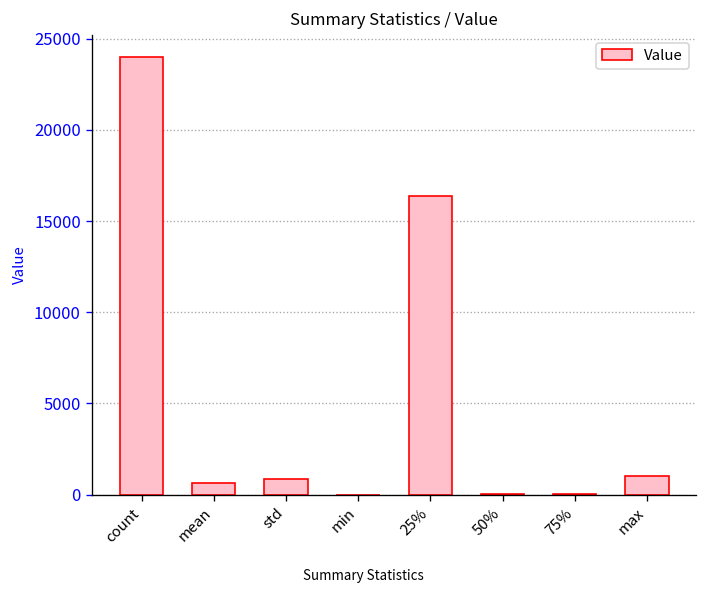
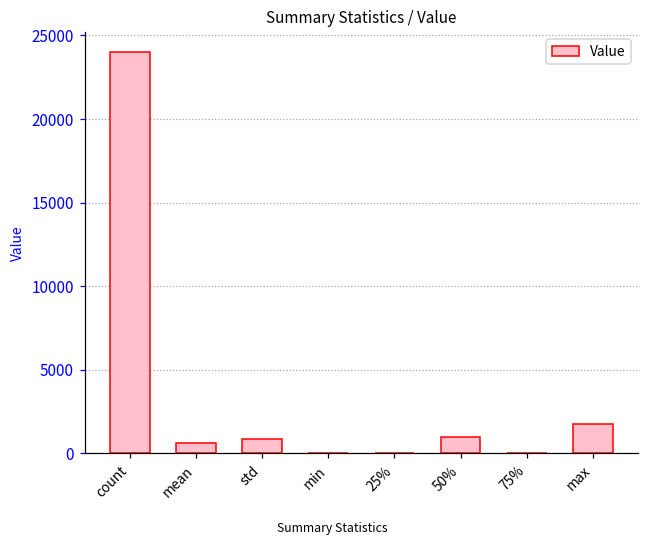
25%: 16400 -> 0
50%: 0 -> 1000
max: 1000 -> 1800
